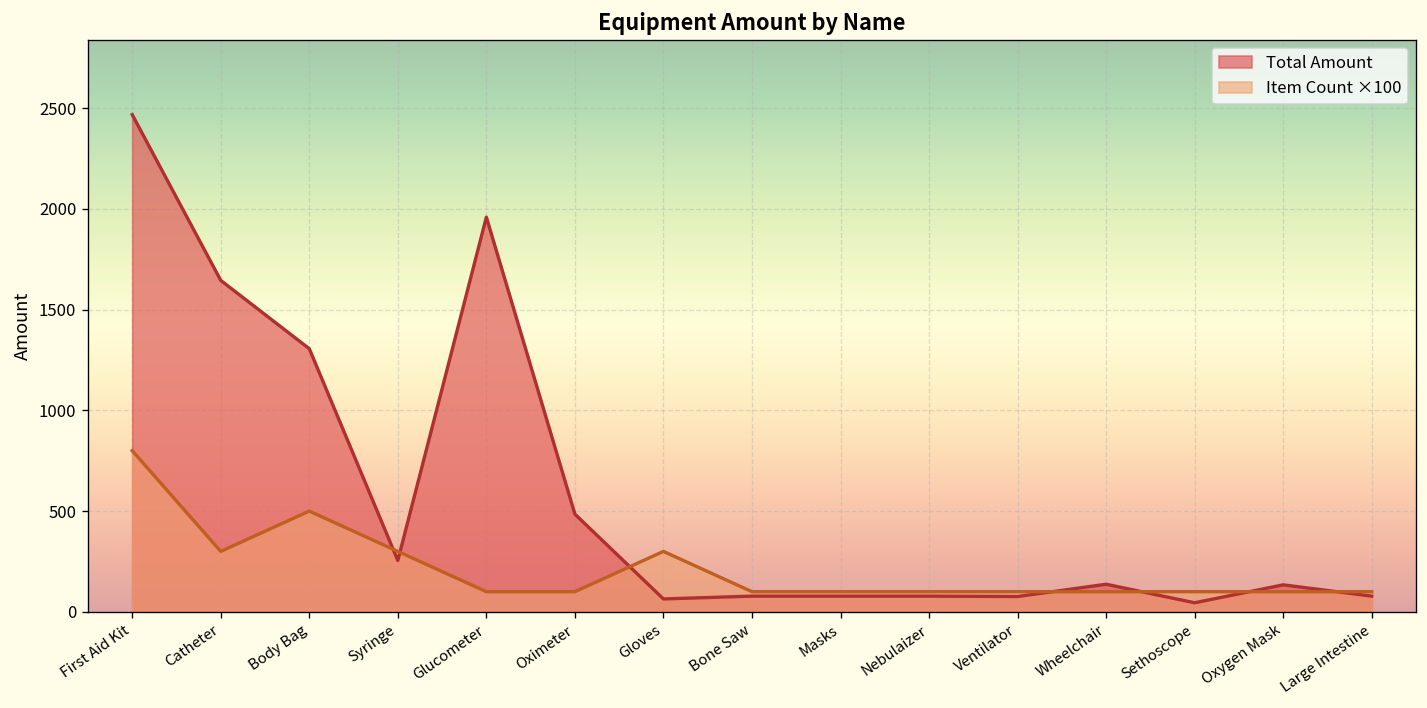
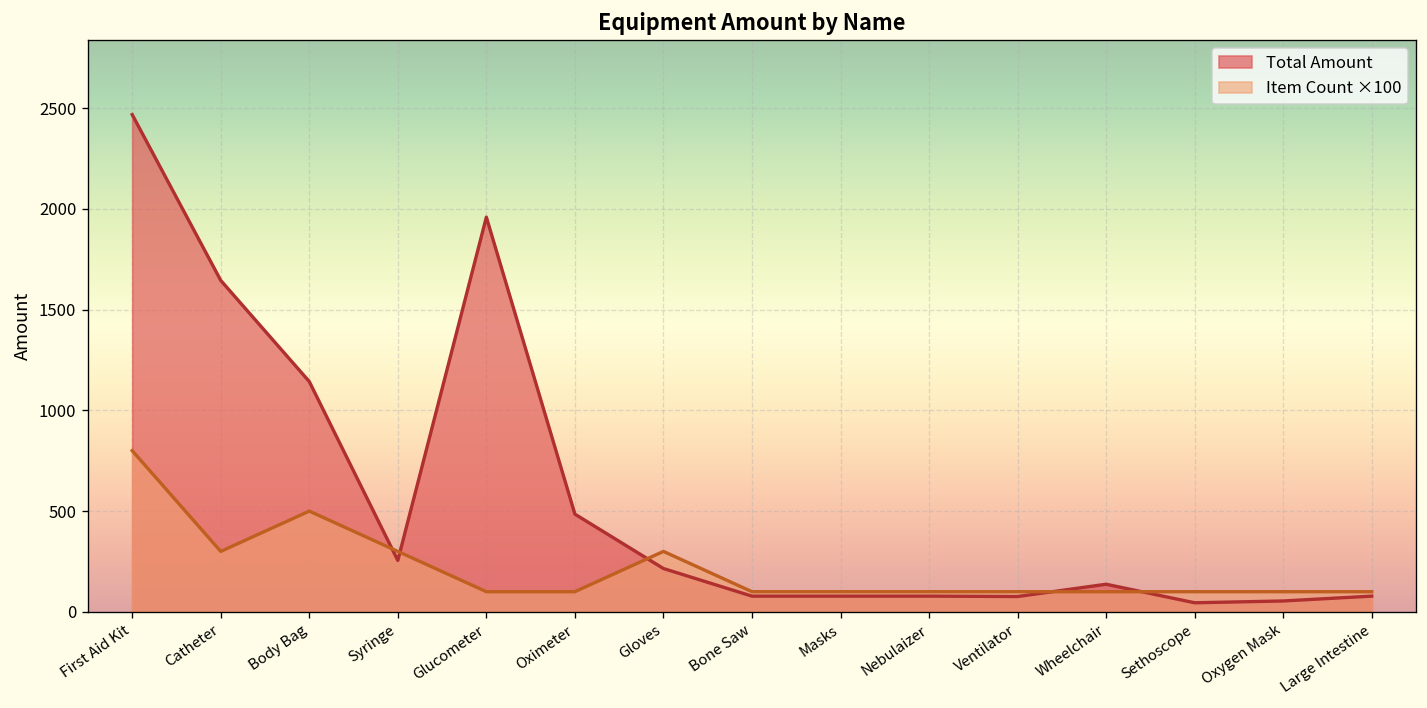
Total Amount, Body Bag: 1310 -> 1140
Total Amount, Gloves: 60 -> 220
Total Amount, Oxygen Mask: 130 -> 50
